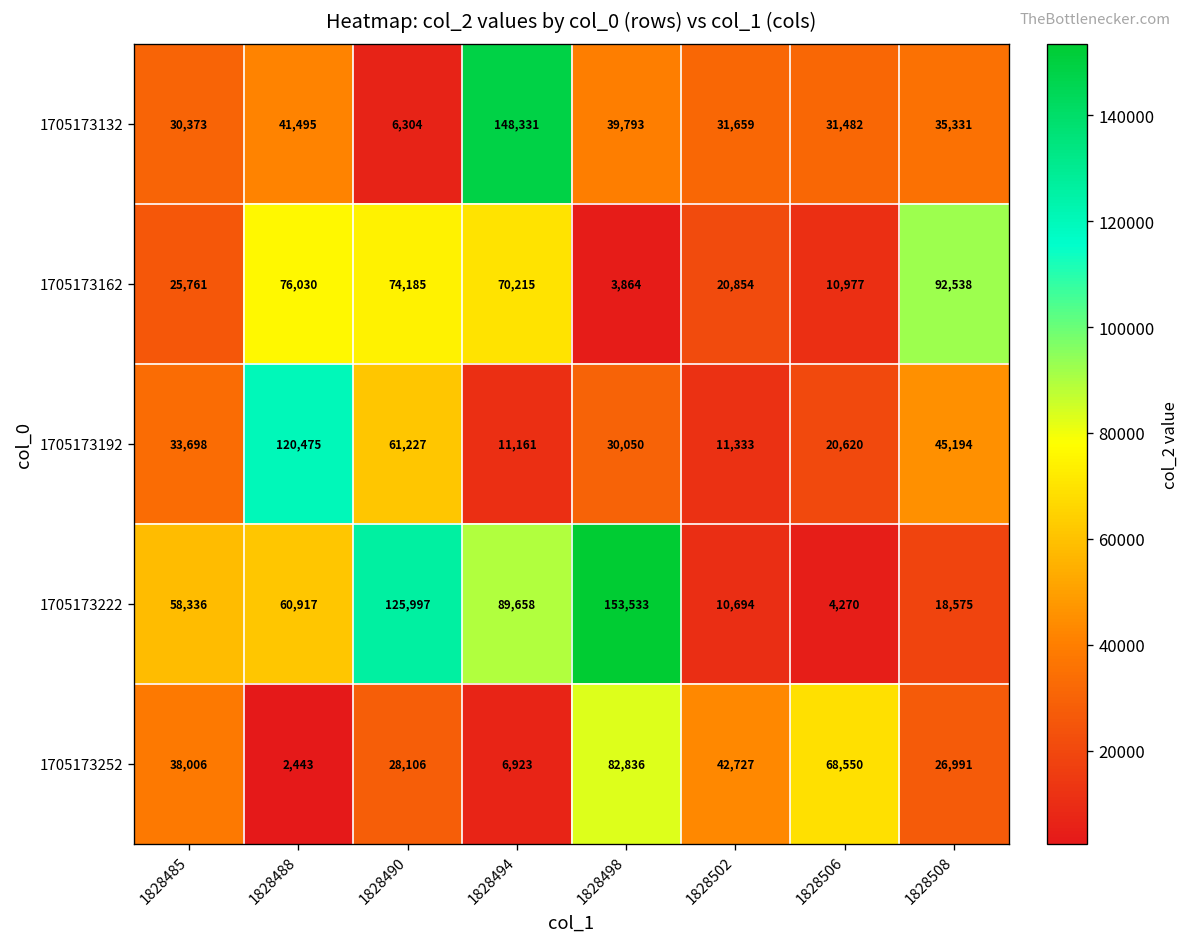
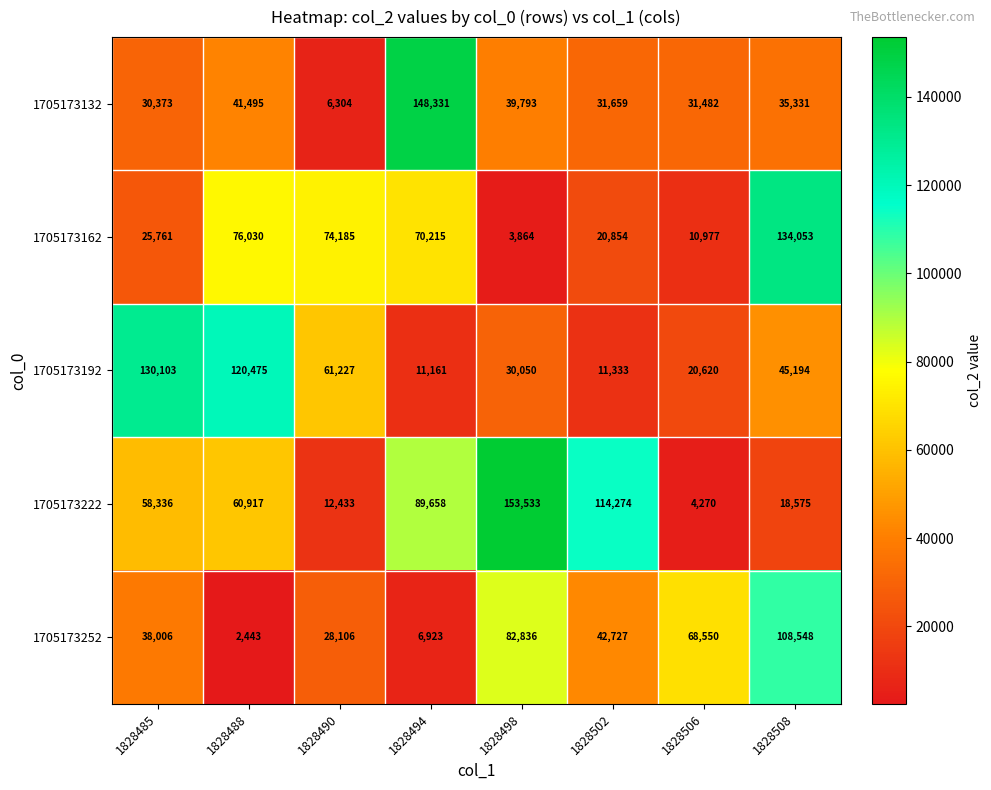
1705173162, 1828508: 92,538 -> 134,053
1705173192, 1828485: 33,698 -> 130,103
1705173222, 1828490: 125,997 -> 12,433
1705173222, 1828502: 10,694 -> 114,274
1705173252, 1828508: 26,991 -> 108,548
